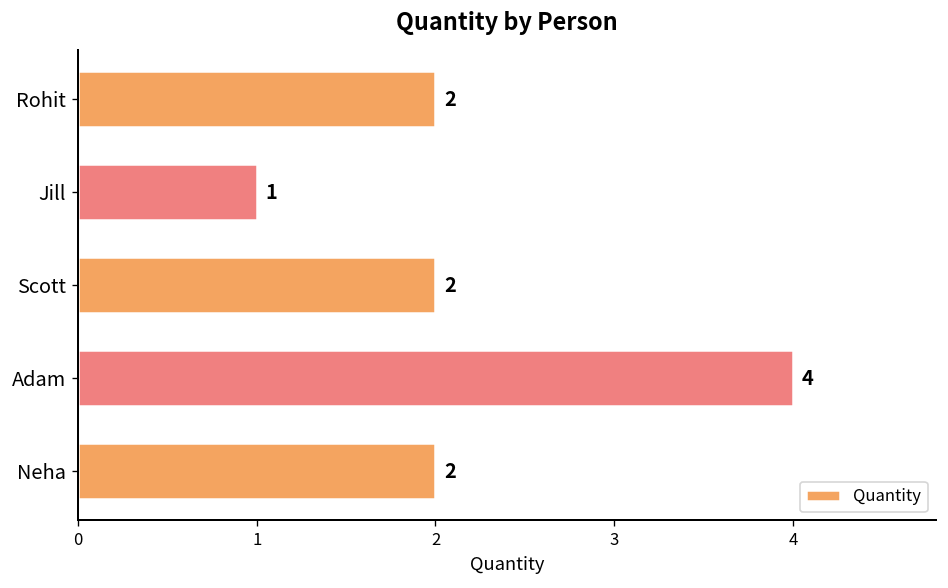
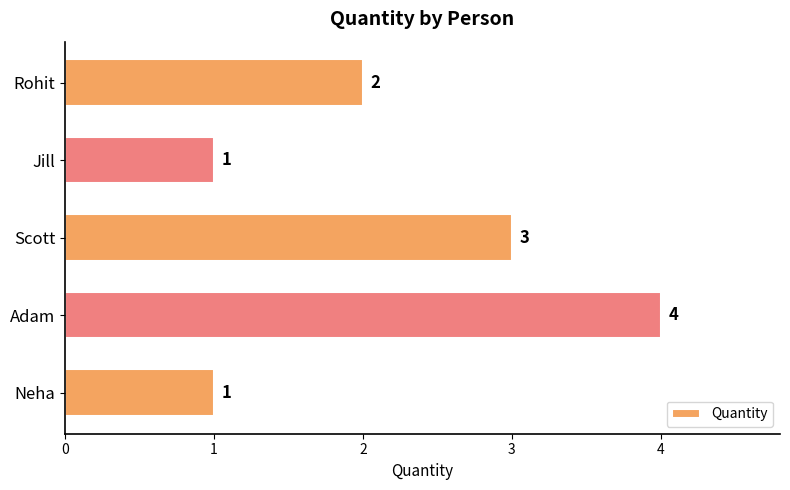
Scott: 2 -> 3
Neha: 2 -> 1
